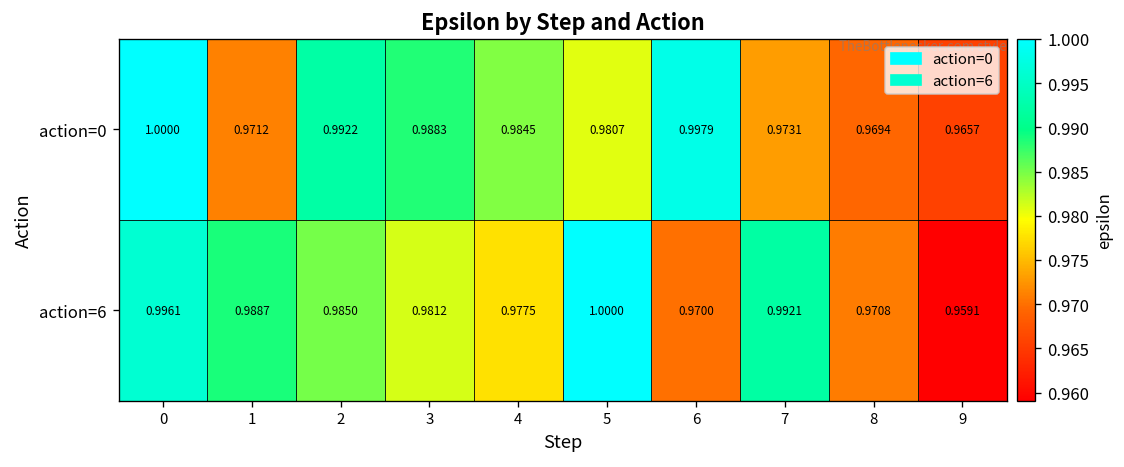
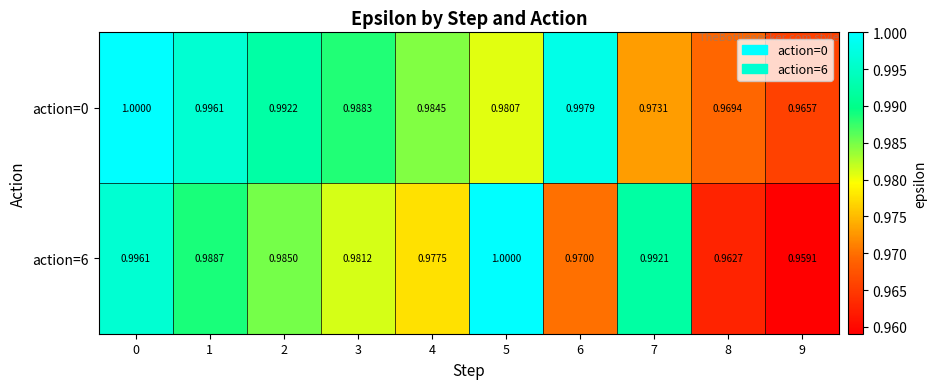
action=0, 1: 0.9712 -> 0.9961
action=6, 8: 0.9708 -> 0.9627
